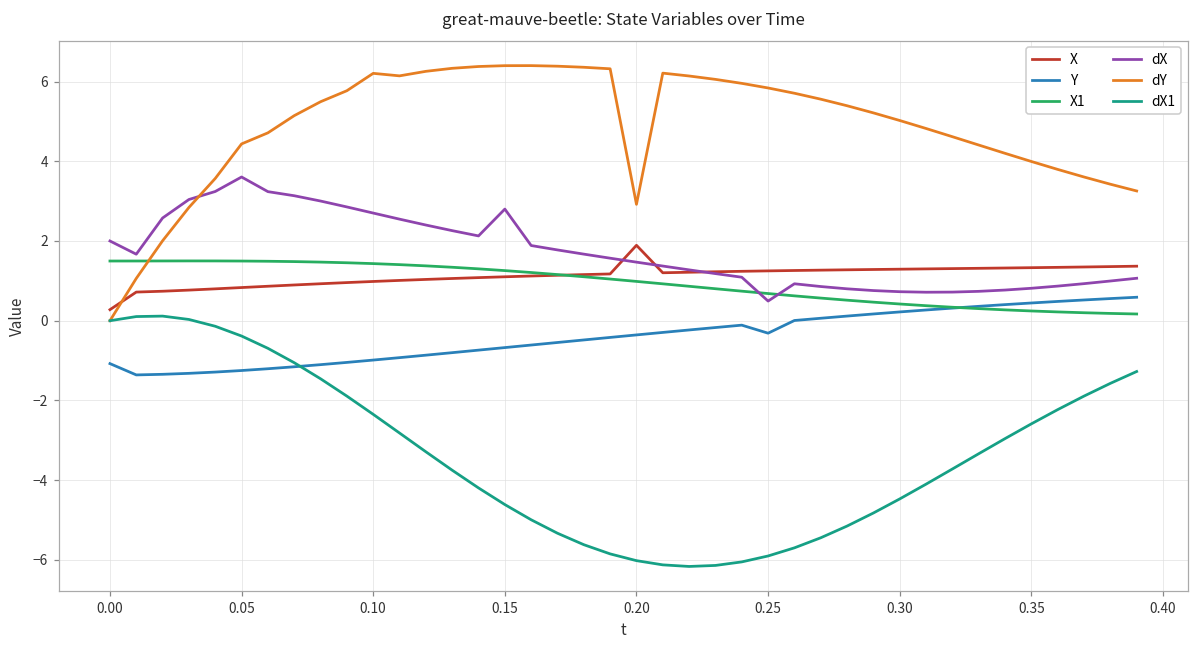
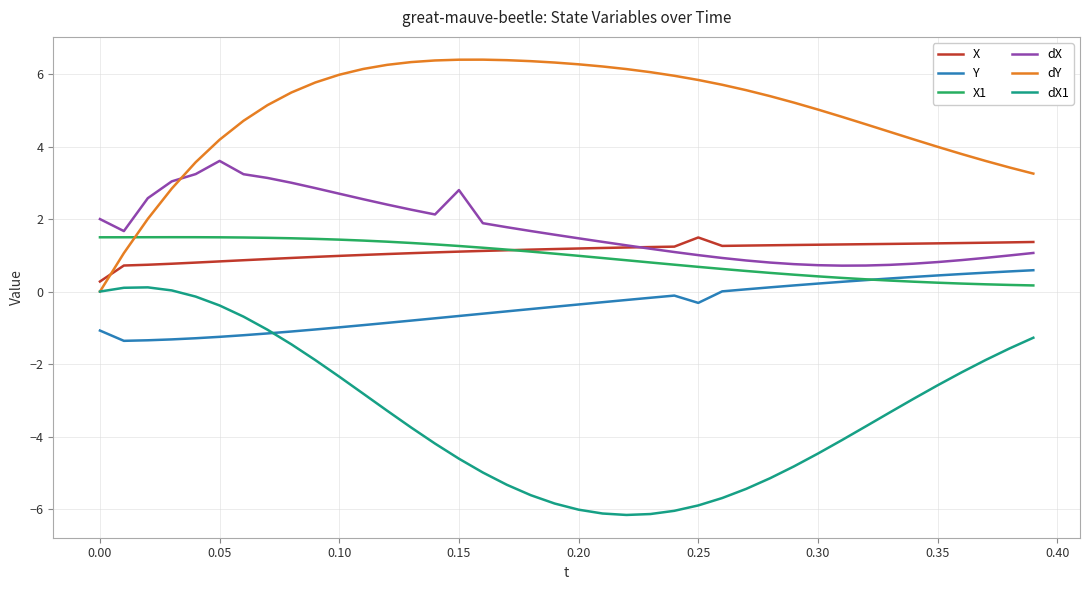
dY, 0.05: 4.4 -> 4.2
dY, 0.10: 6.2 -> 6.0
X, 0.20: 1.9 -> 1.2
dY, 0.20: 2.9 -> 6.3
X, 0.25: 1.3 -> 1.5
dX, 0.25: 0.5 -> 1.0
